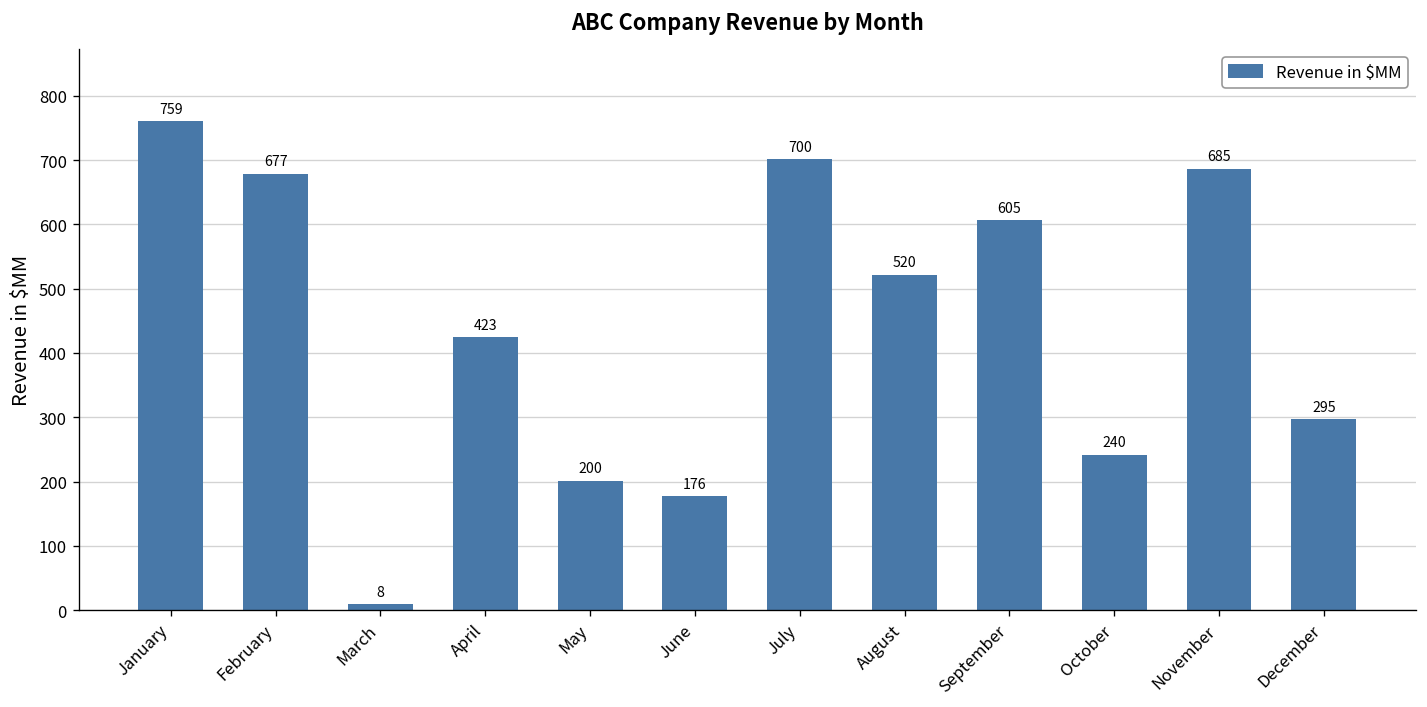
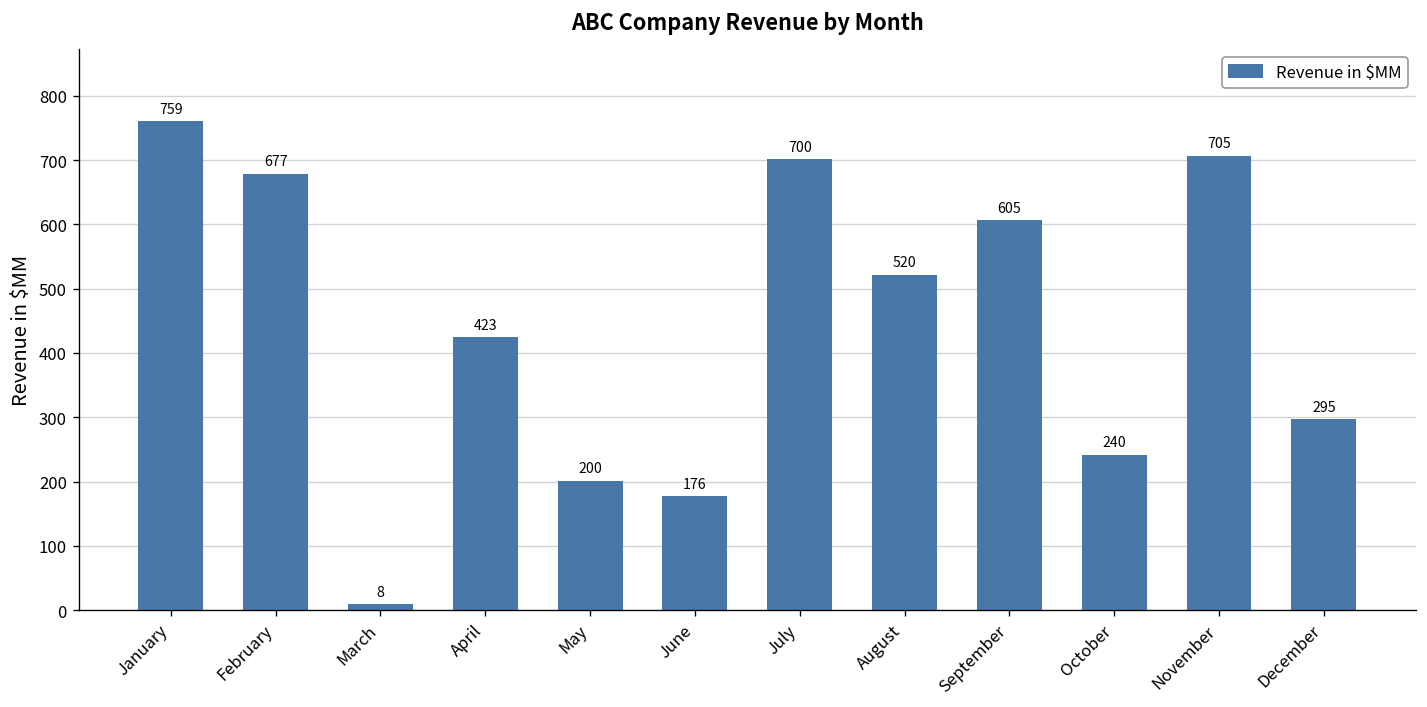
November: 685 -> 705
